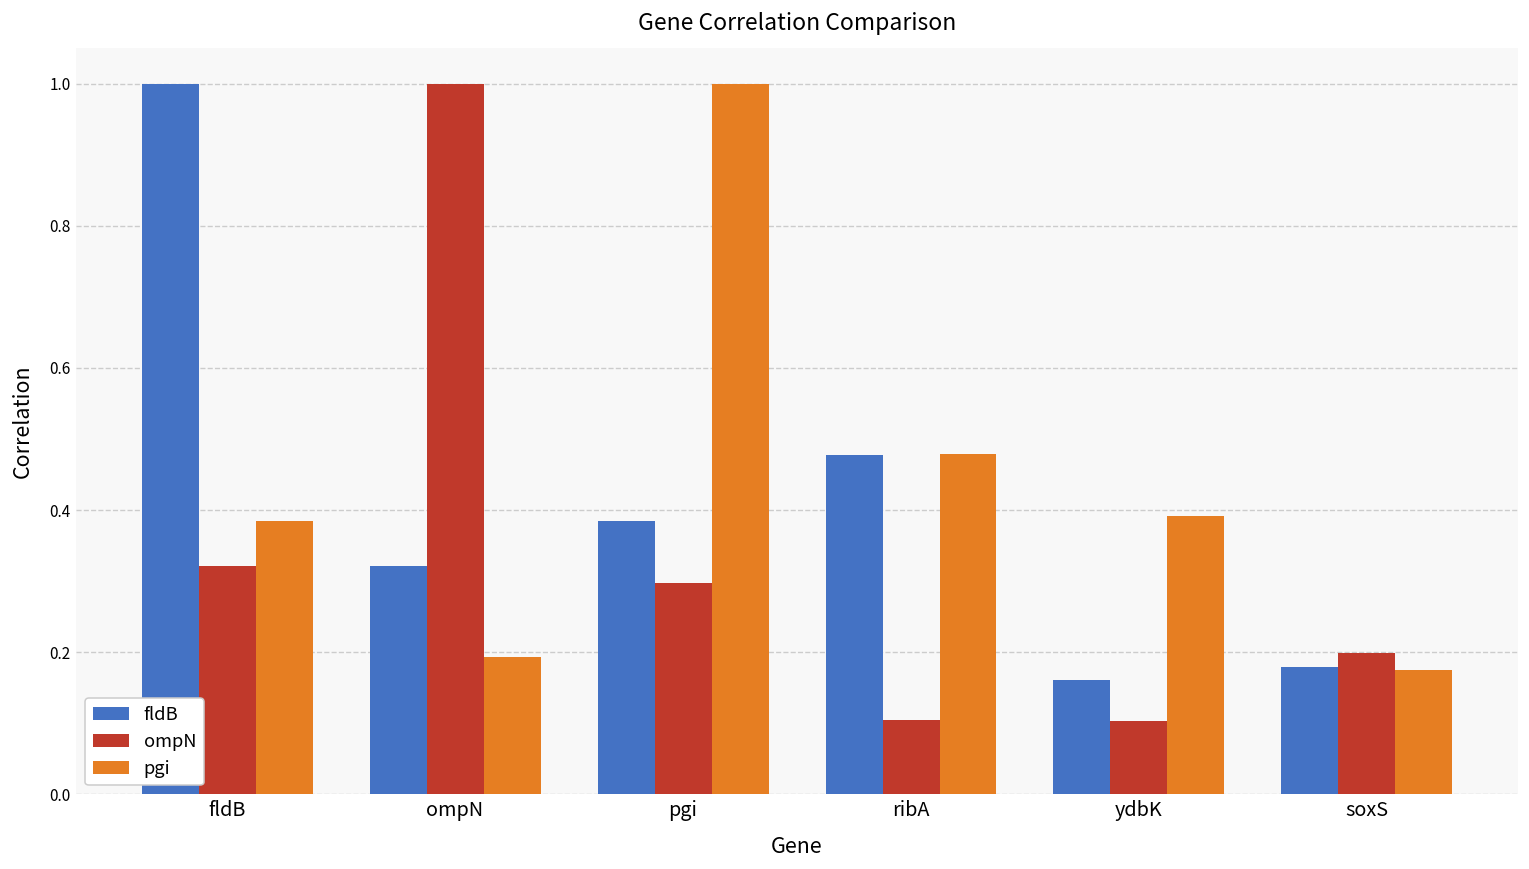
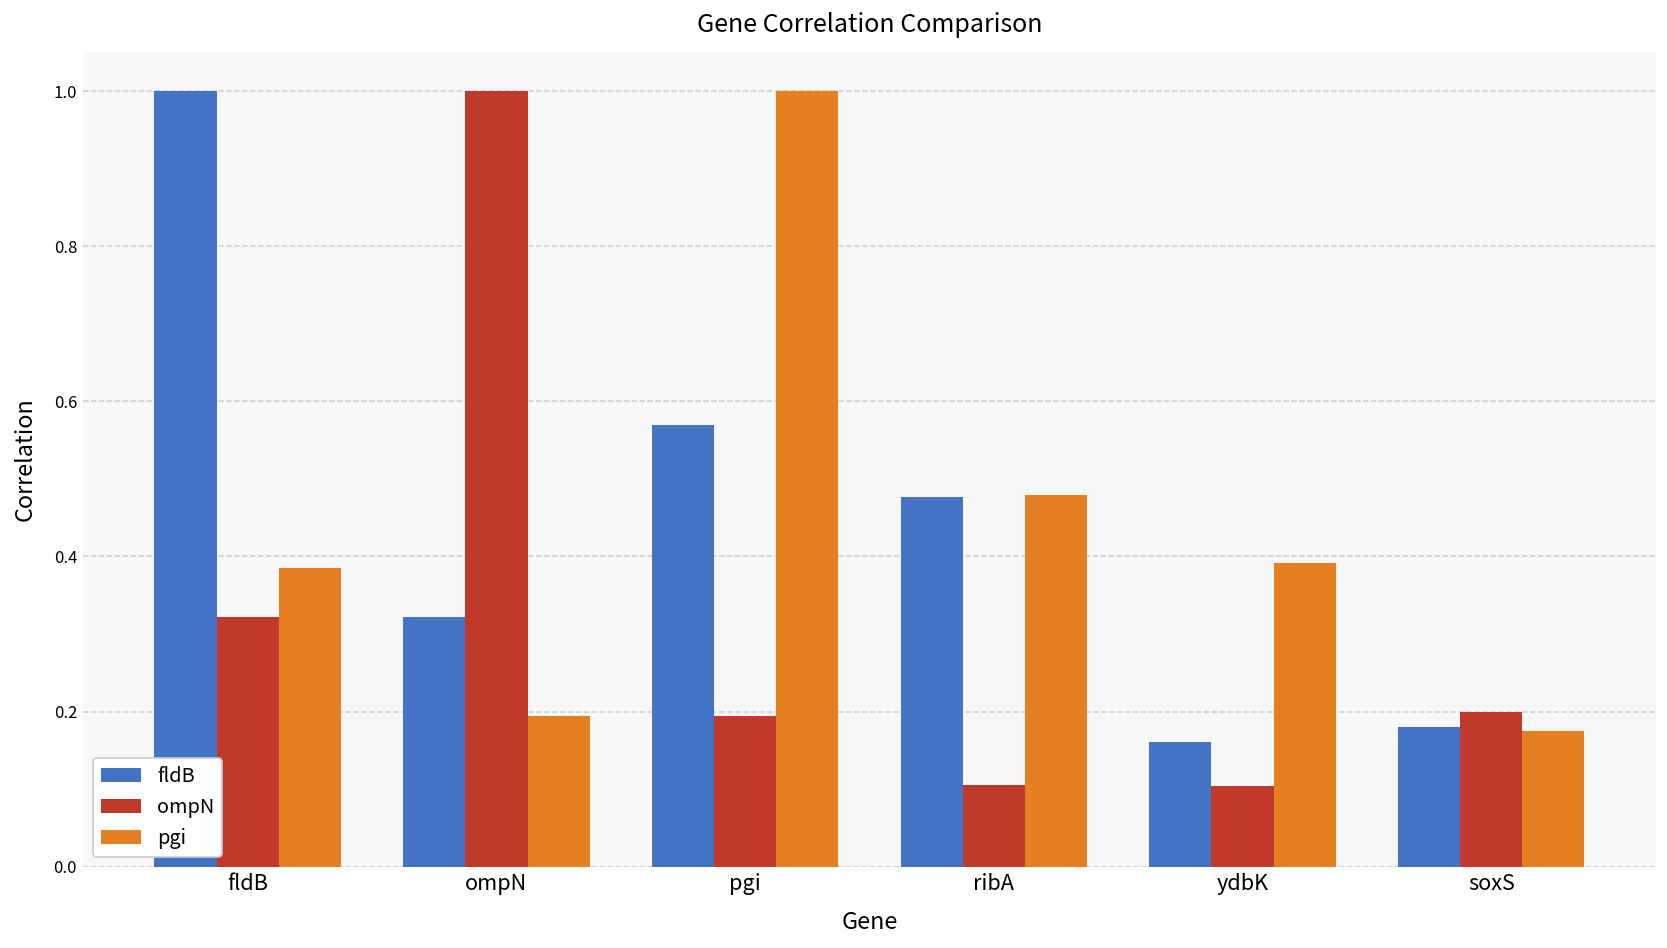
fldB, pgi: 0.39 -> 0.57
ompN, pgi: 0.30 -> 0.19
